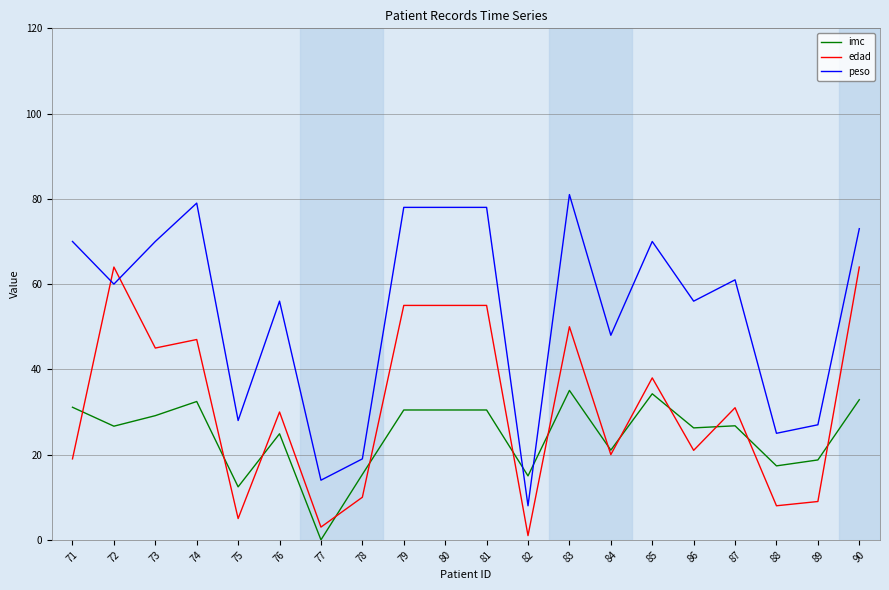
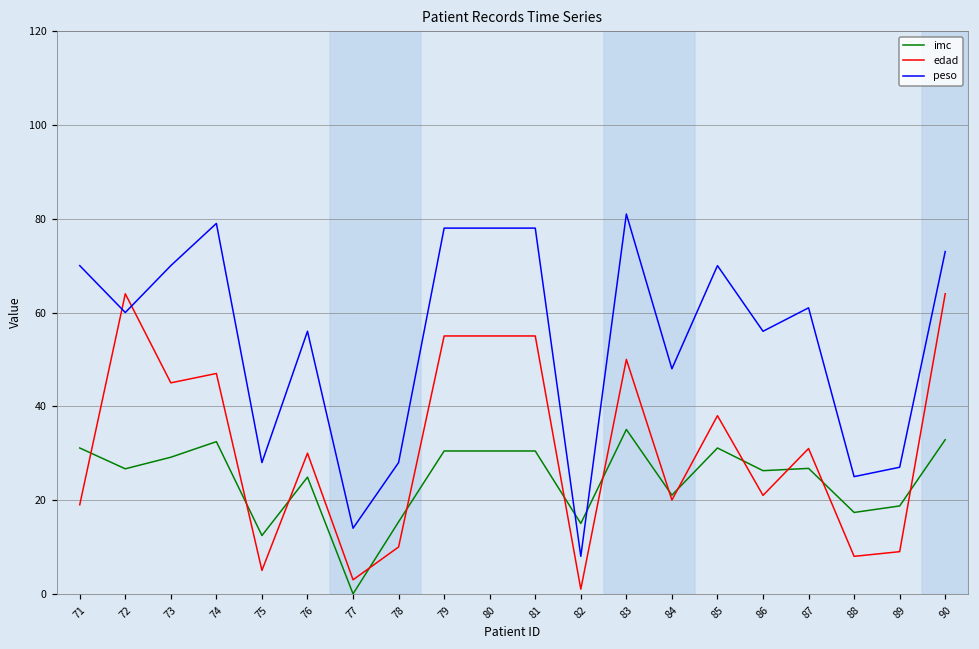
peso, 78: 19 -> 28
imc, 85: 34 -> 31
